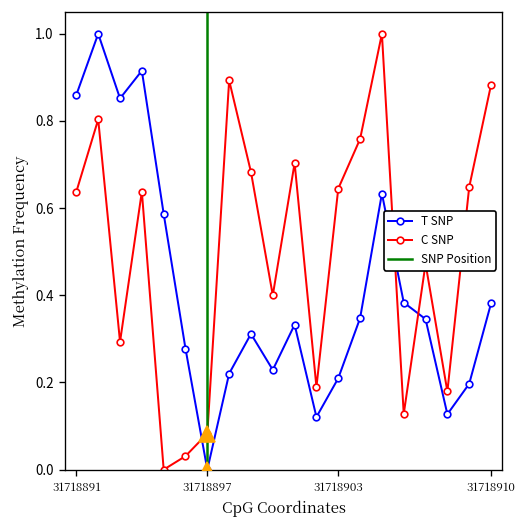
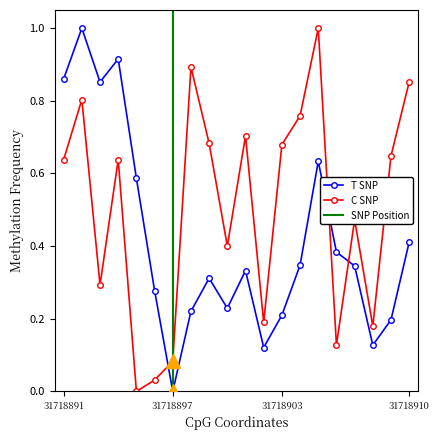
C SNP, 31718903: 0.64 -> 0.68
T SNP, 31718910: 0.38 -> 0.41
C SNP, 31718910: 0.88 -> 0.85
